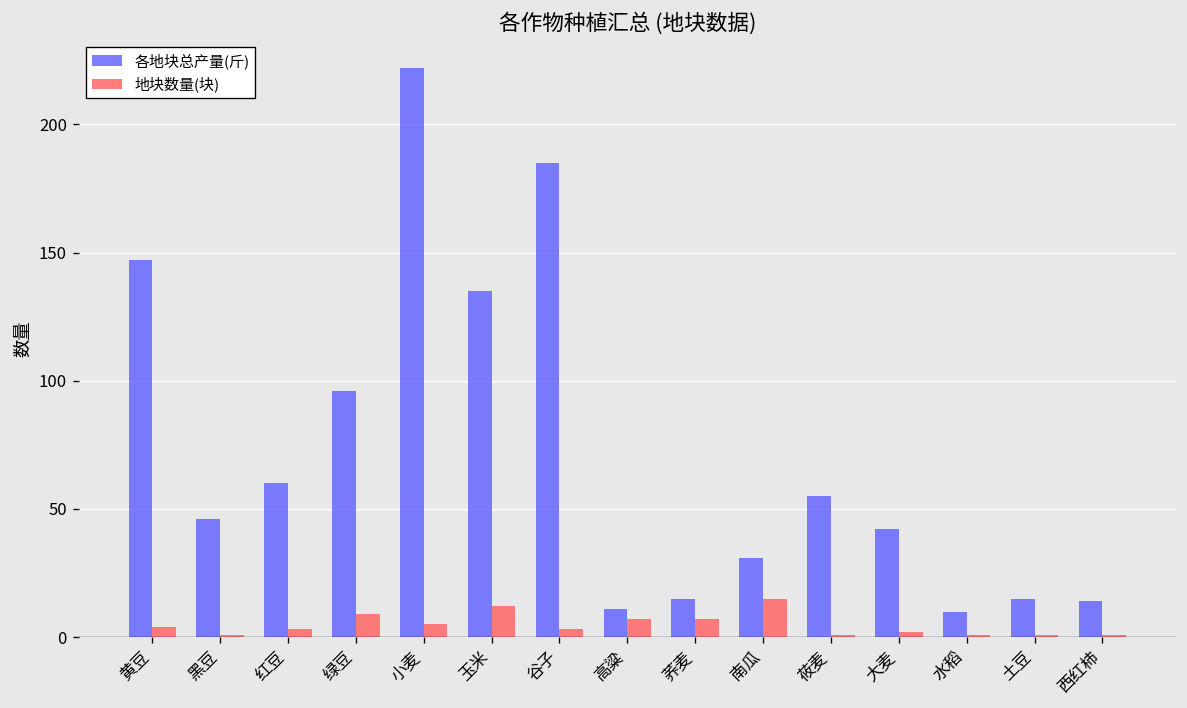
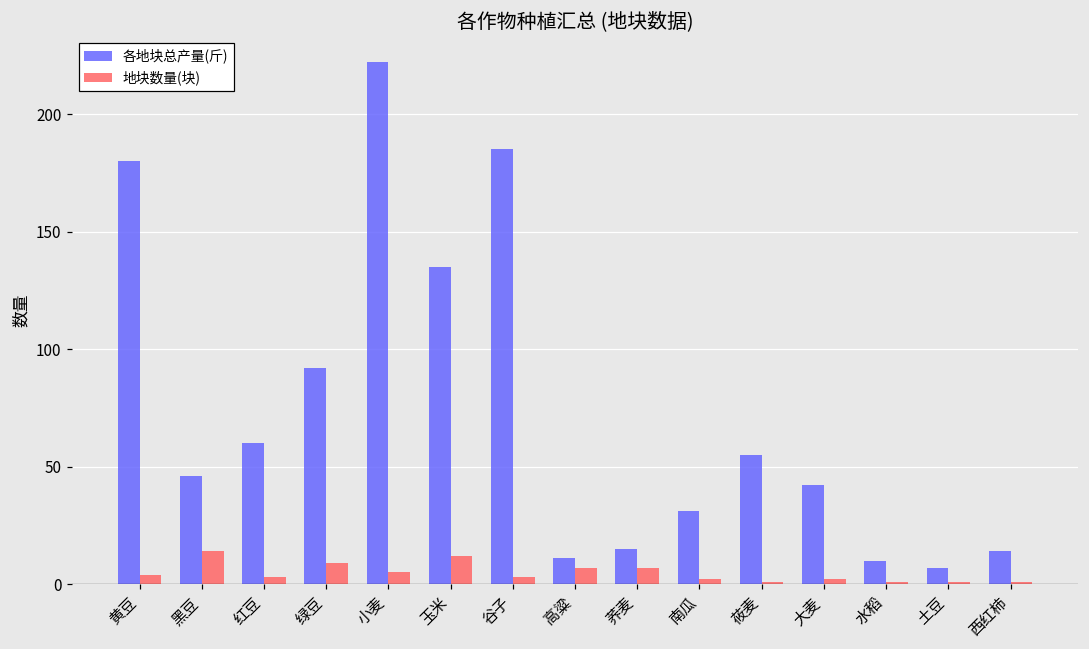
各地块总产量(斤), 黄豆: 147 -> 180
地块数量(块), 黑豆: 1 -> 14
各地块总产量(斤), 绿豆: 96 -> 92
地块数量(块), 南瓜: 15 -> 2
各地块总产量(斤), 土豆: 15 -> 7
